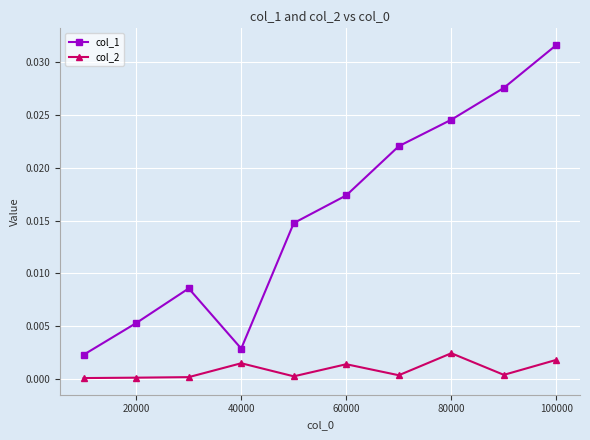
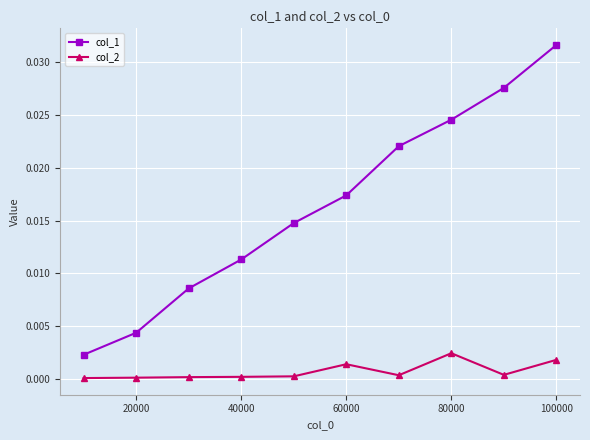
col_1, 20000: 0.0053 -> 0.0044
col_1, 40000: 0.0028 -> 0.0113
col_2, 40000: 0.0015 -> 0.0002
